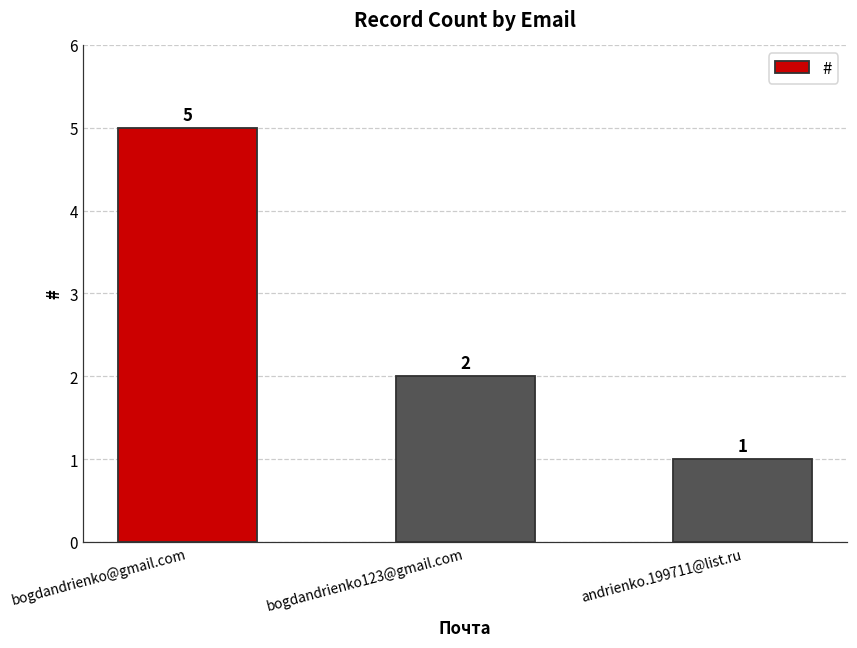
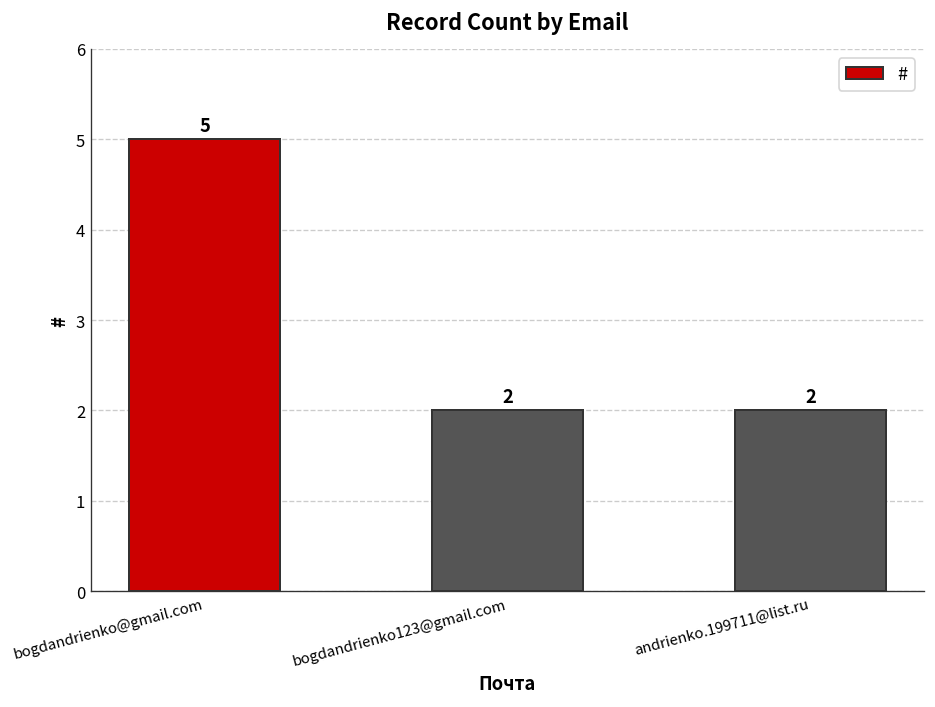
andrienko.199711@list.ru: 1 -> 2
